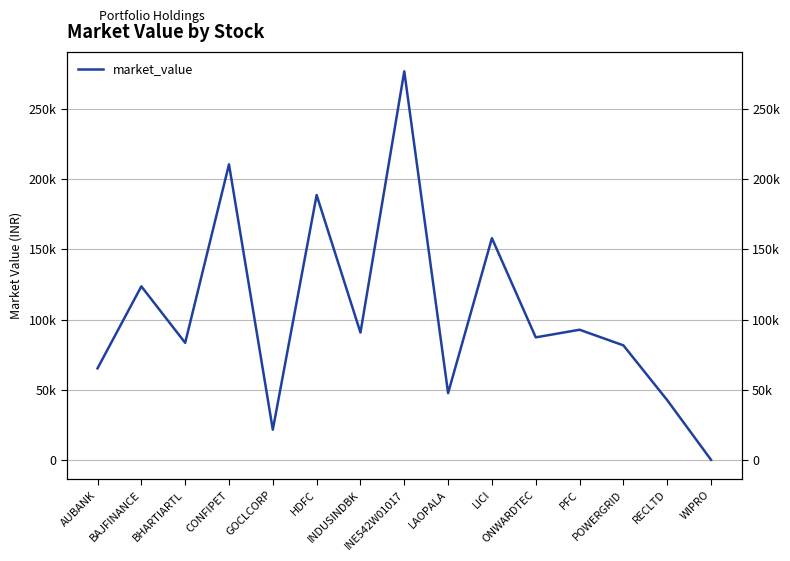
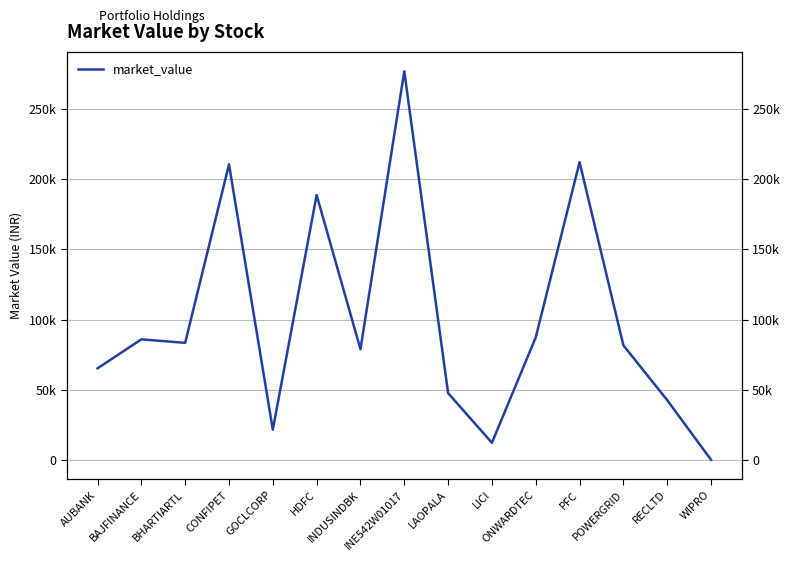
BAJFINANCE: 124000 -> 86000
INDUSINDBK: 91000 -> 79000
LICI: 158000 -> 12000
PFC: 93000 -> 212000
